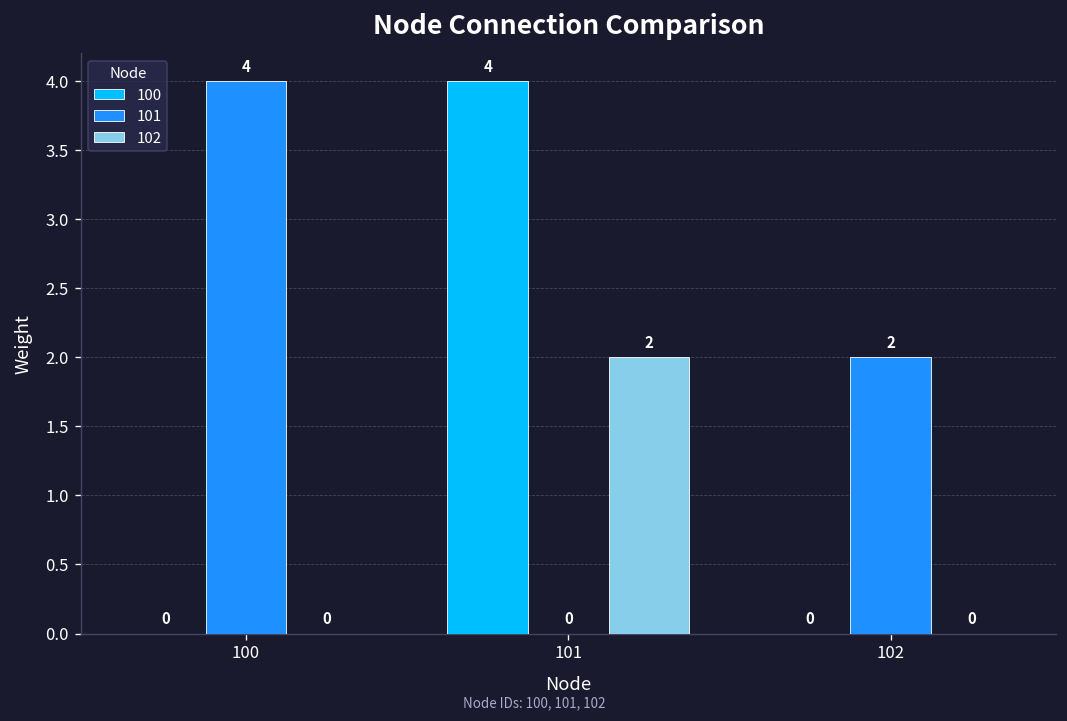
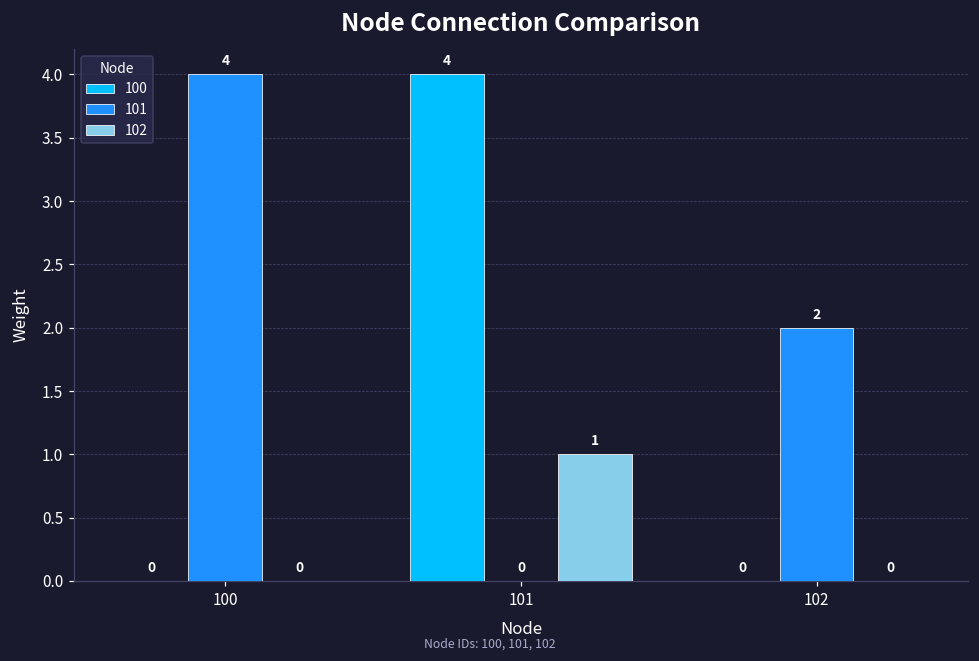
102, 101: 2 -> 1
